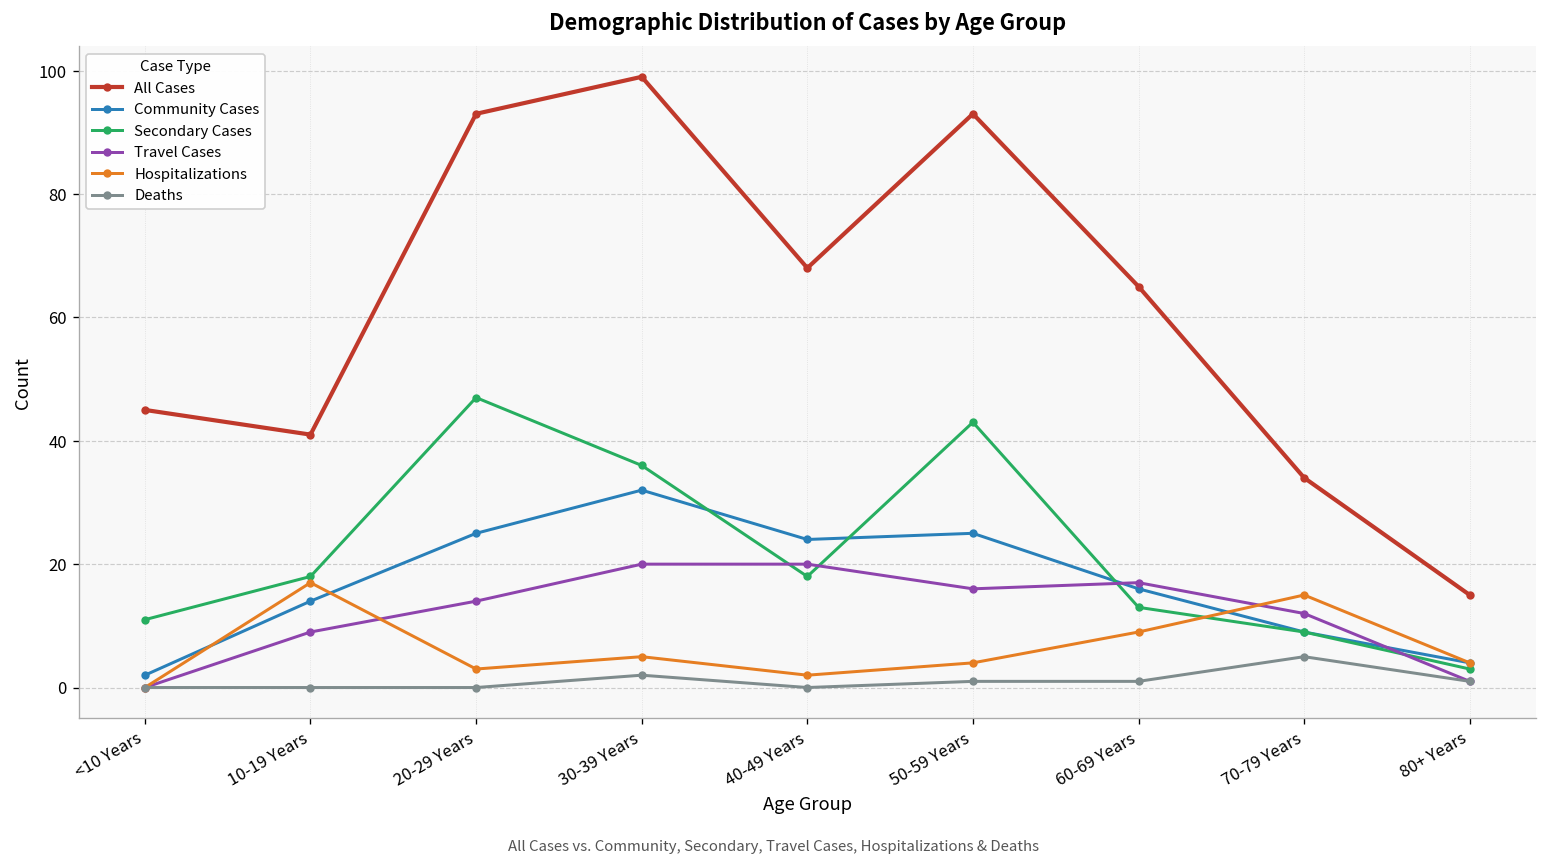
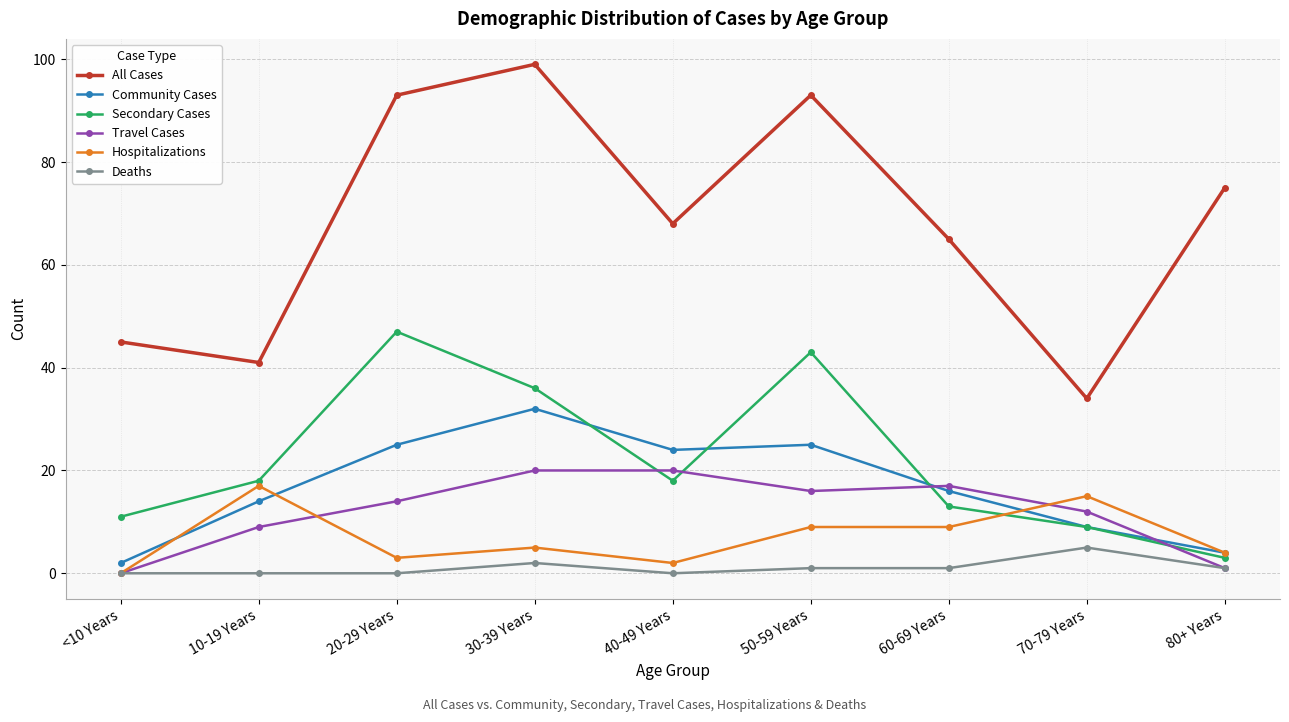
Hospitalizations, 50-59 Years: 4 -> 9
All Cases, 80+ Years: 15 -> 75
